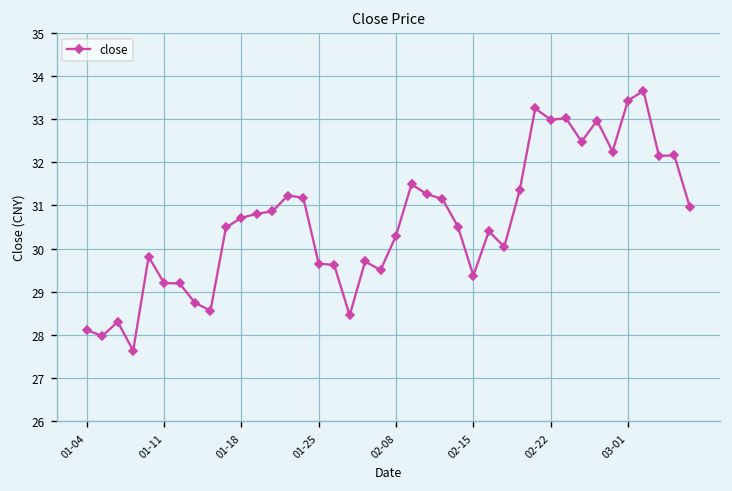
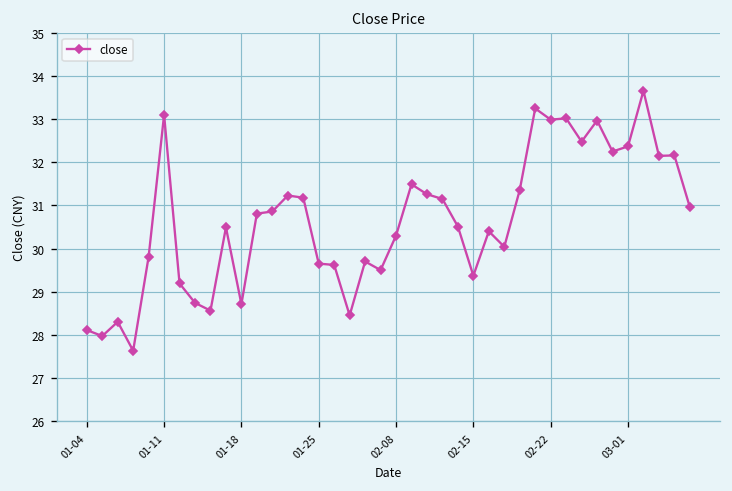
01-11: 29.2 -> 33.1
01-18: 30.7 -> 28.7
03-01: 33.4 -> 32.4
